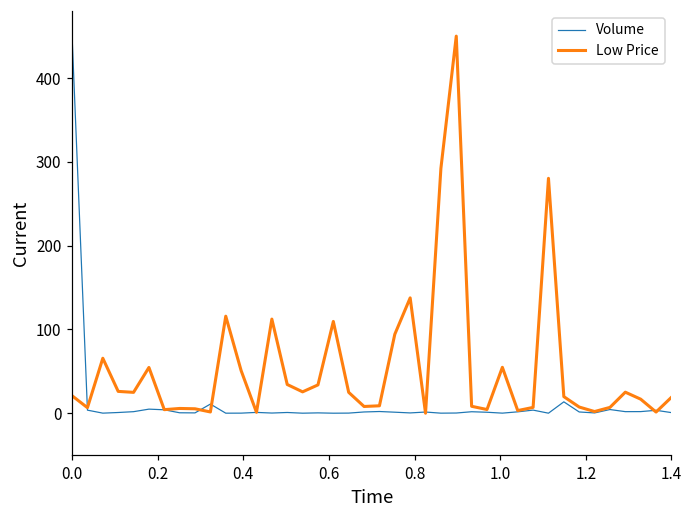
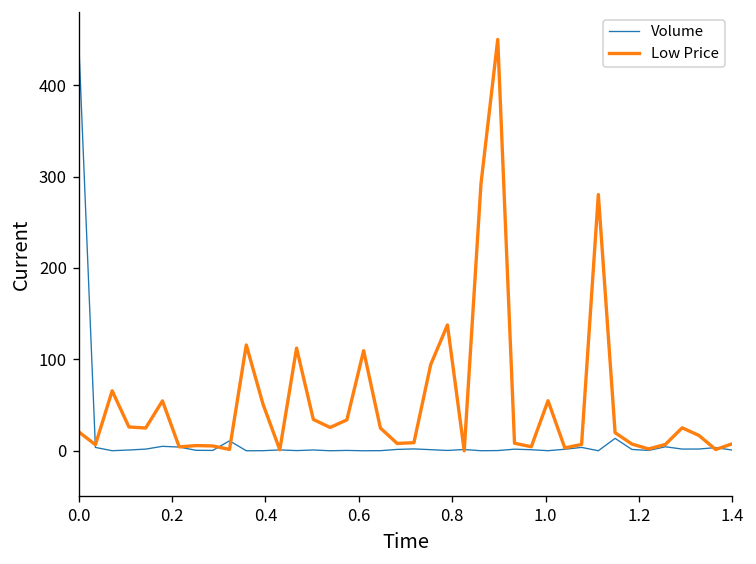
Low Price, 1.4: 20 -> 10
